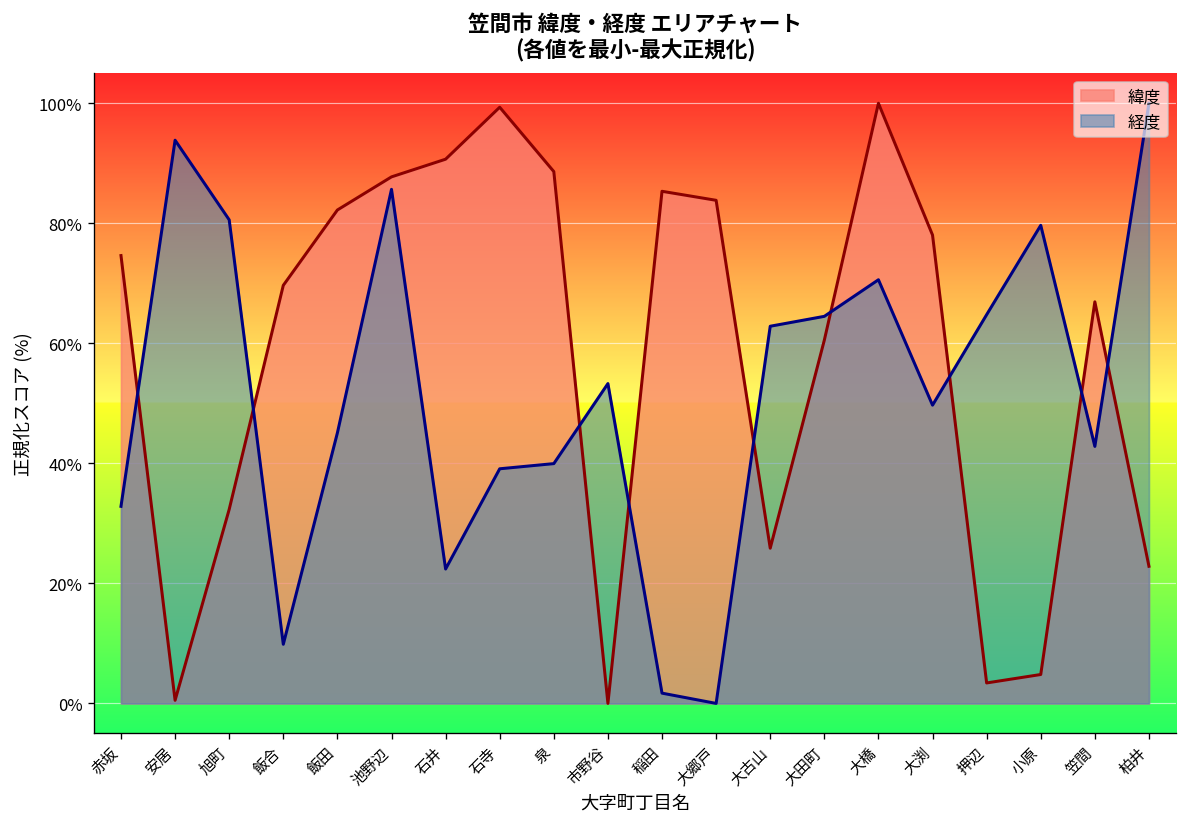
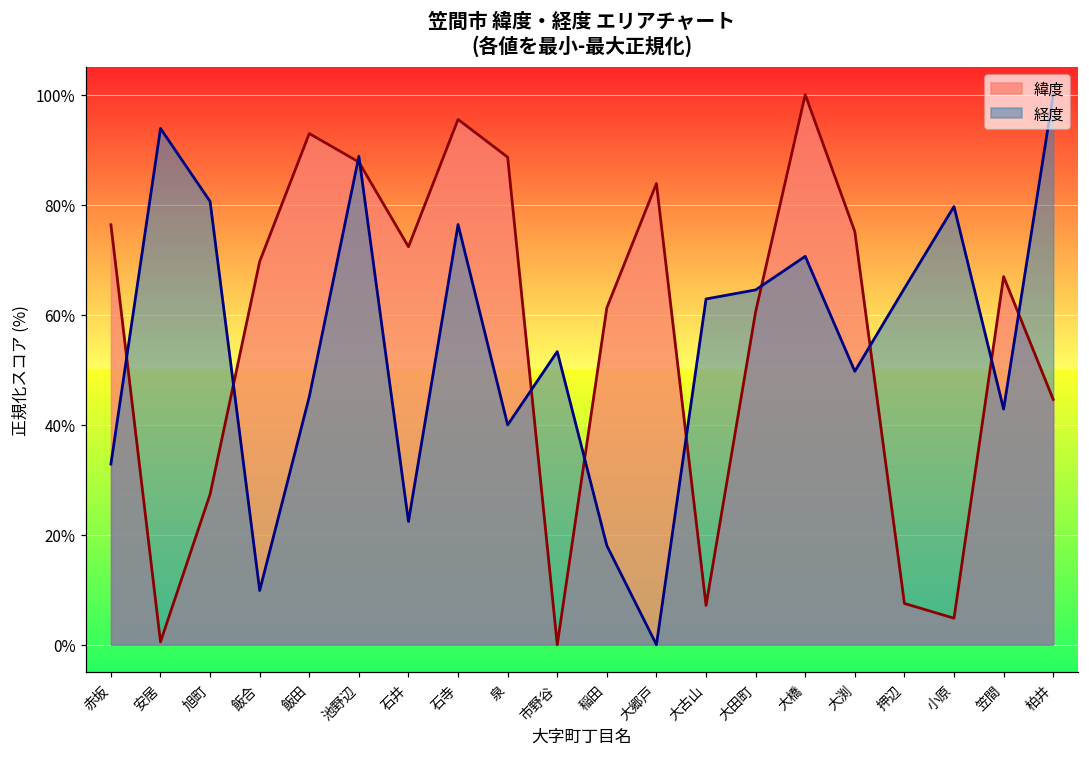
緯度, 赤坂: 75% -> 76%
緯度, 旭町: 32% -> 27%
緯度, 飯田: 82% -> 93%
経度, 池野辺: 86% -> 89%
緯度, 石井: 91% -> 72%
緯度, 石寺: 99% -> 95%
経度, 石寺: 39% -> 76%
緯度, 稲田: 85% -> 61%
経度, 稲田: 2% -> 18%
緯度, 大古山: 26% -> 7%
緯度, 大渕: 78% -> 75%
緯度, 押辺: 3% -> 7%
緯度, 柏井: 23% -> 45%
